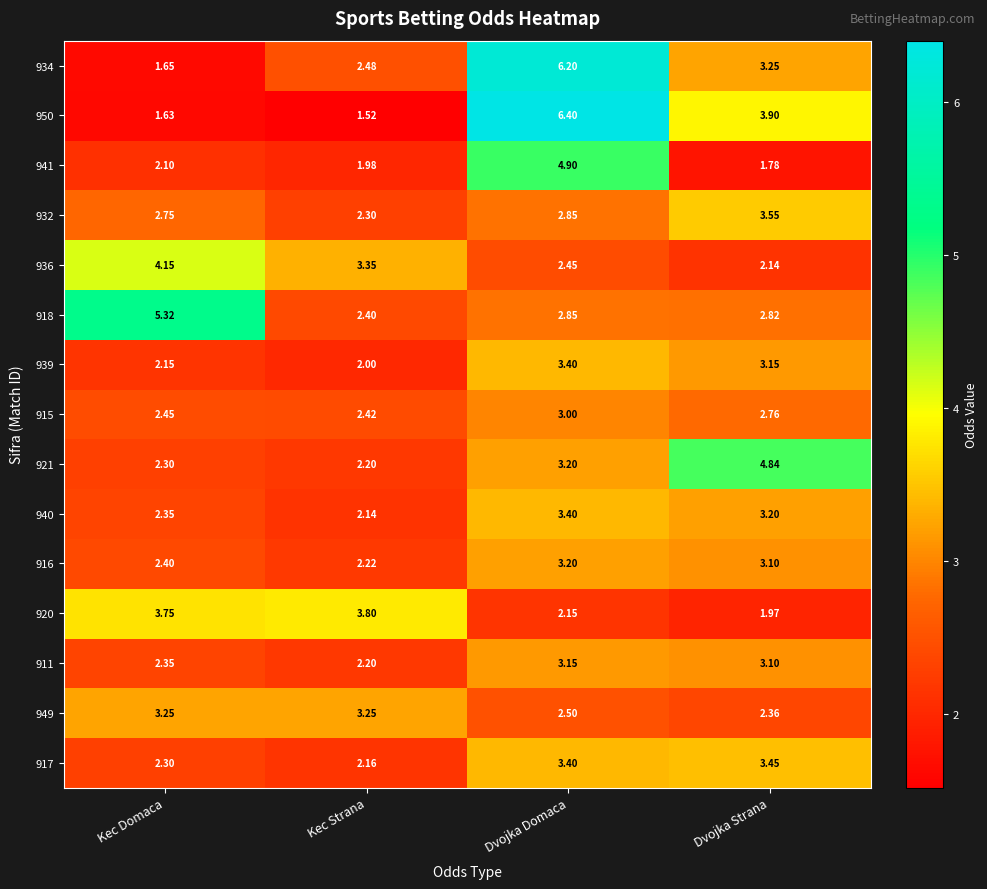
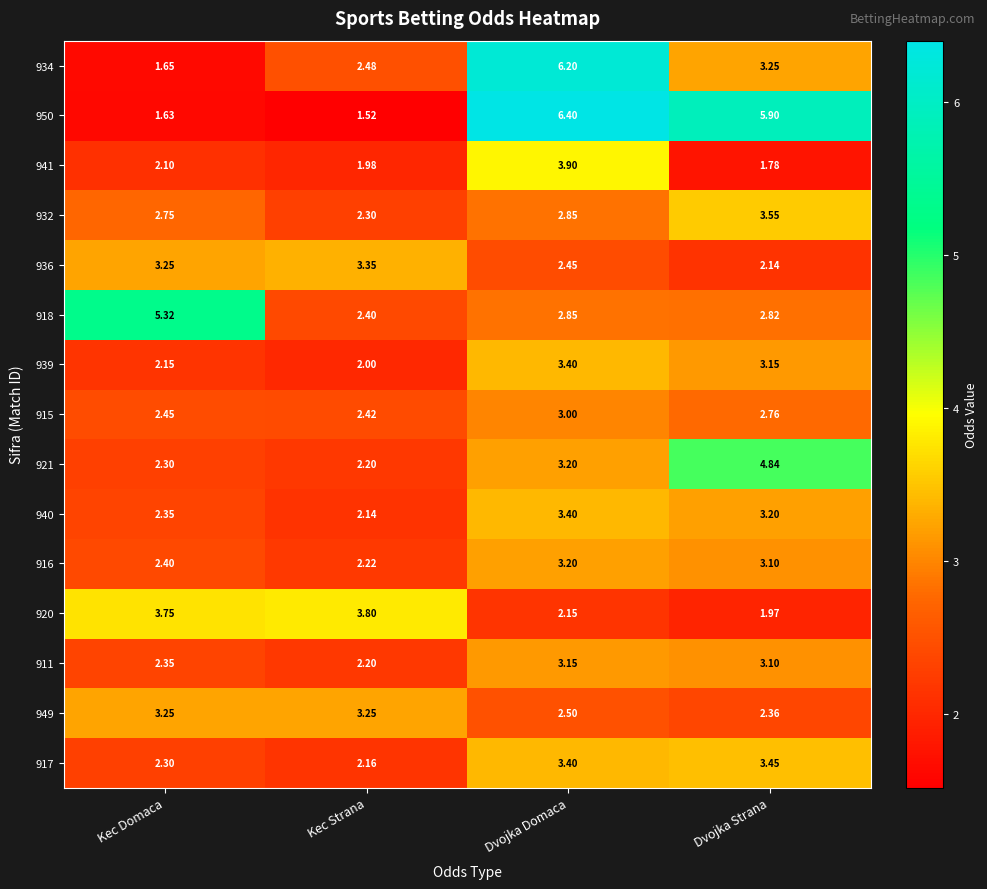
950, Dvojka Strana: 3.90 -> 5.90
941, Dvojka Domaca: 4.90 -> 3.90
936, Kec Domaca: 4.15 -> 3.25
